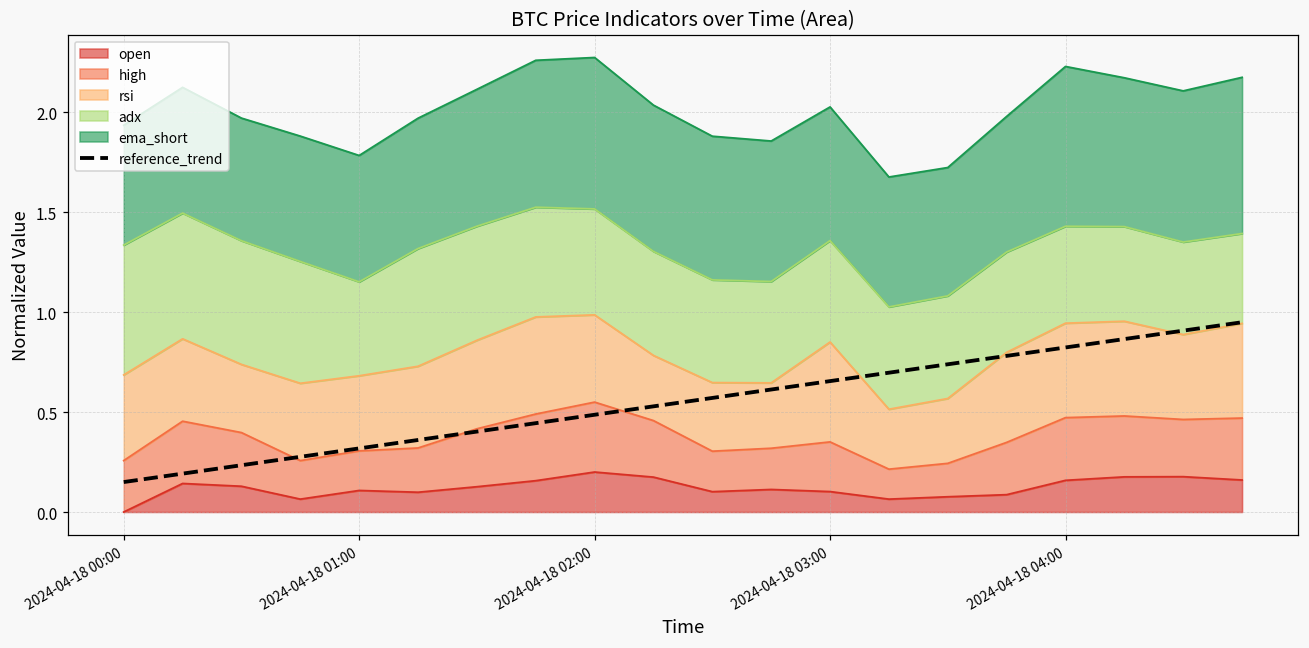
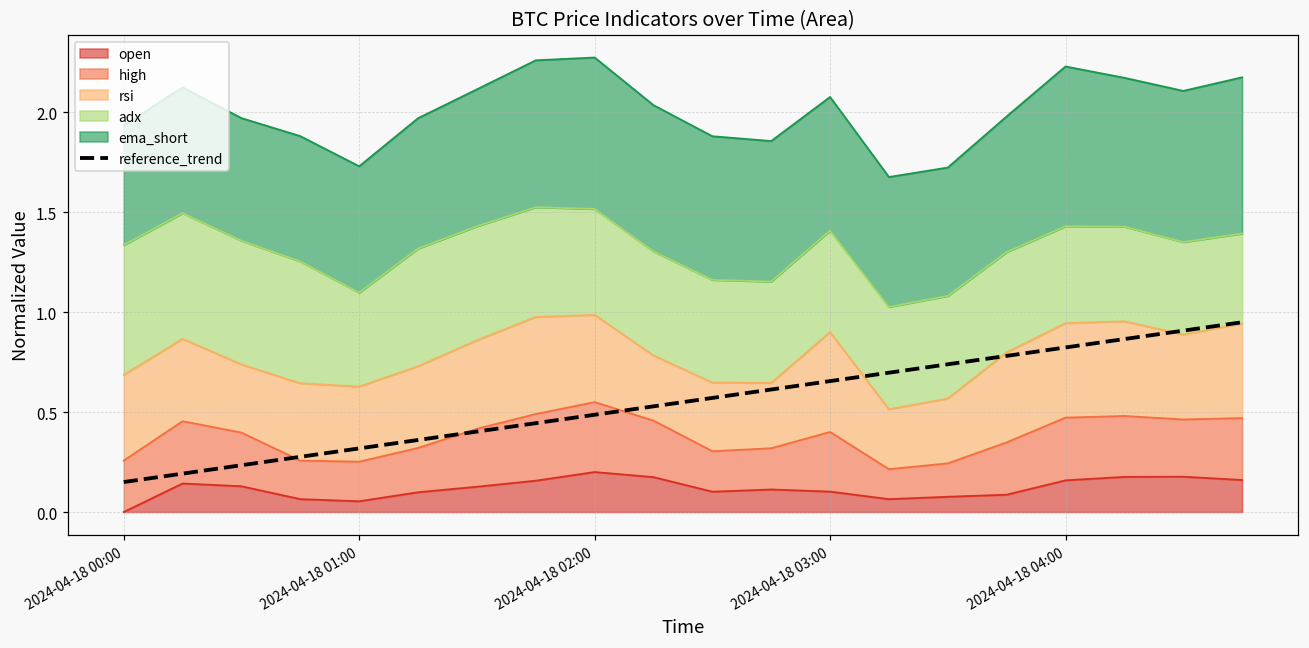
open, 2024-04-18 01:00: 0.11 -> 0.05
high, 2024-04-18 03:00: 0.25 -> 0.30
